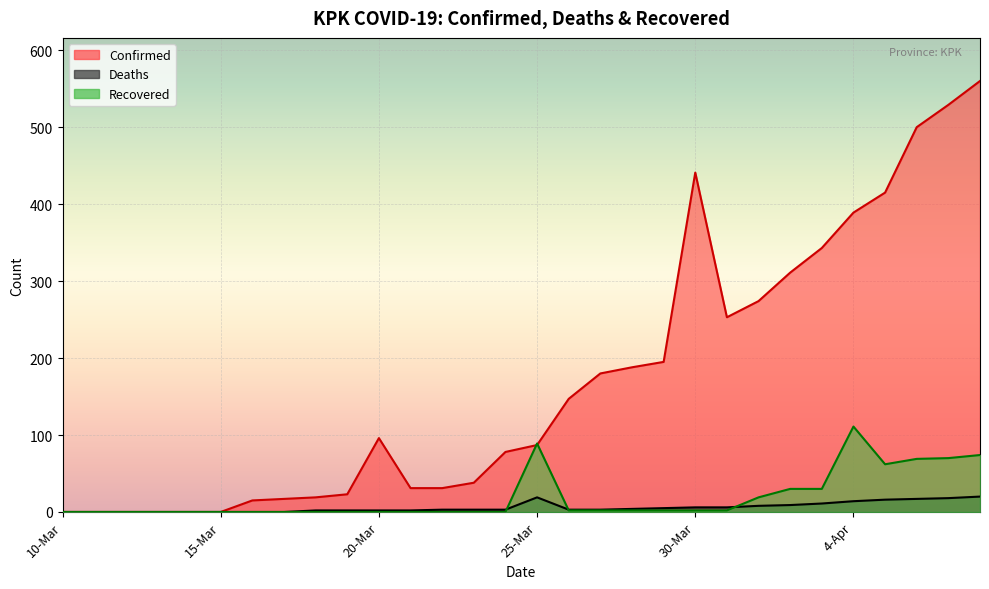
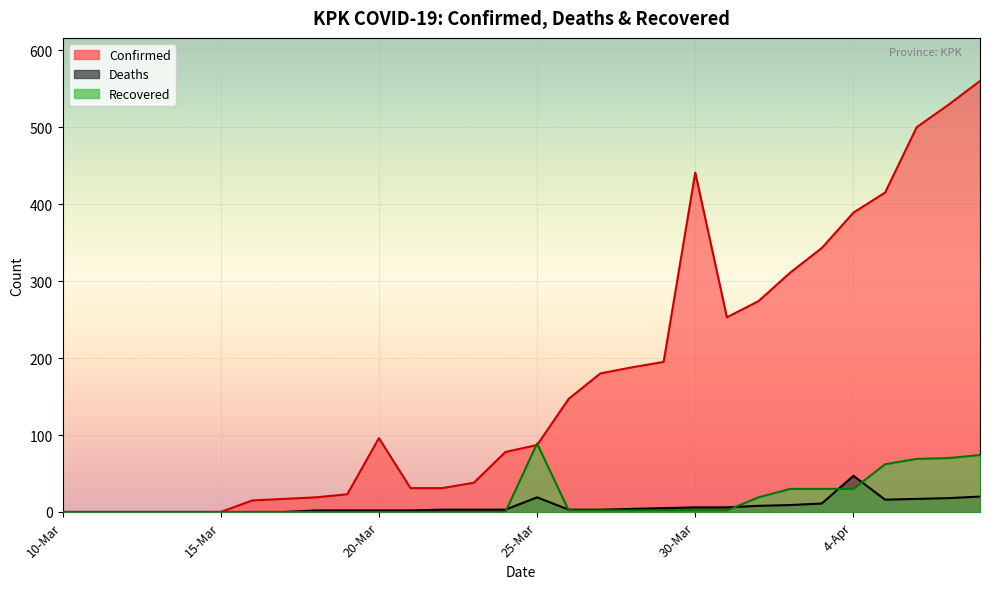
Deaths, 4-Apr: 10 -> 50
Recovered, 4-Apr: 110 -> 30
